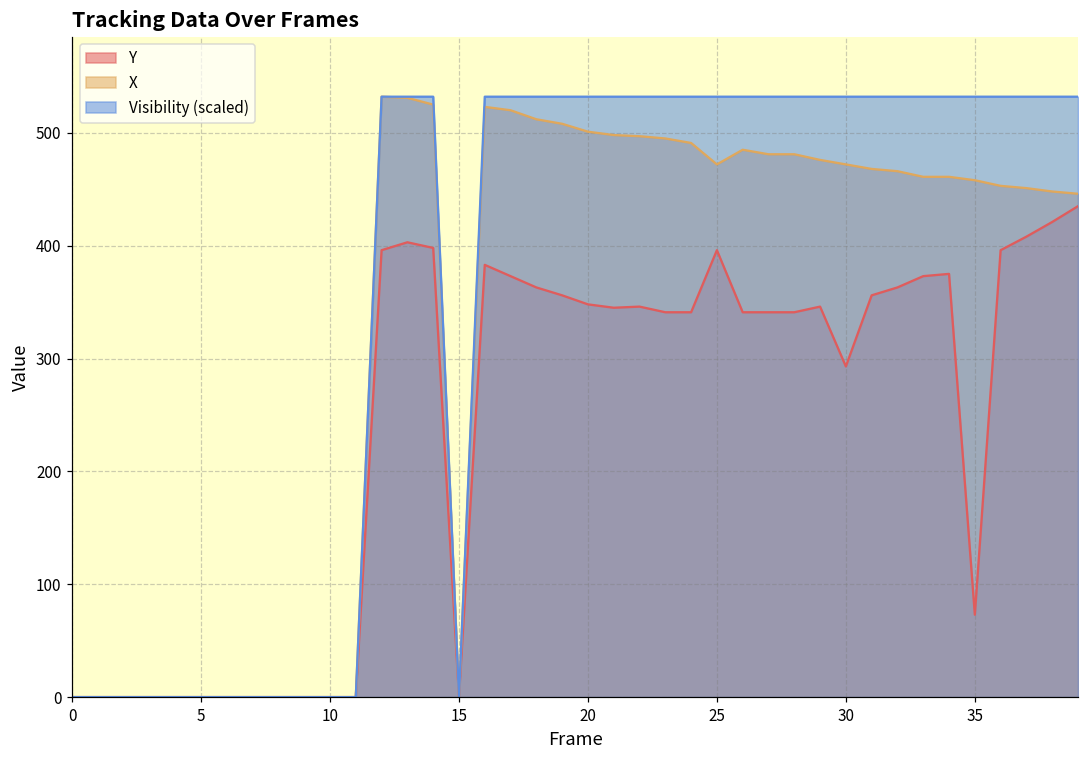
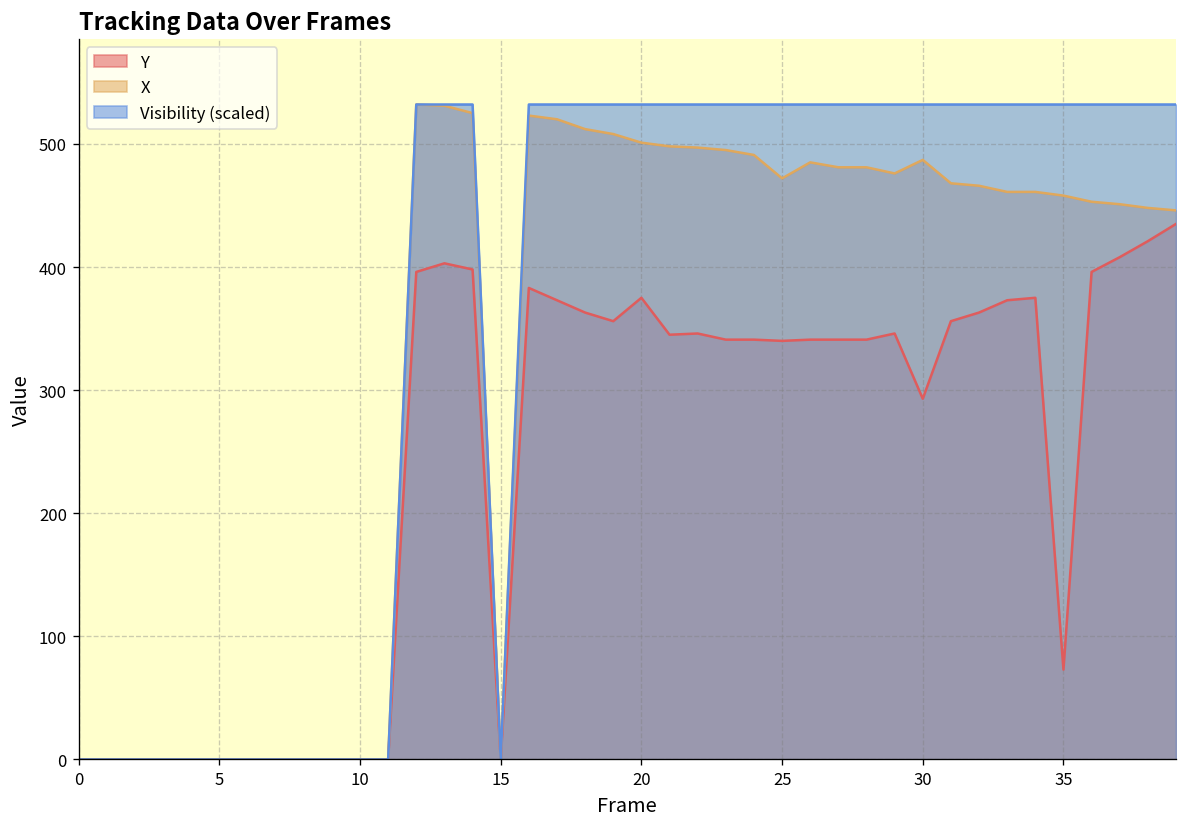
Y, 20: 348 -> 375
Y, 25: 396 -> 340
X, 30: 472 -> 487
